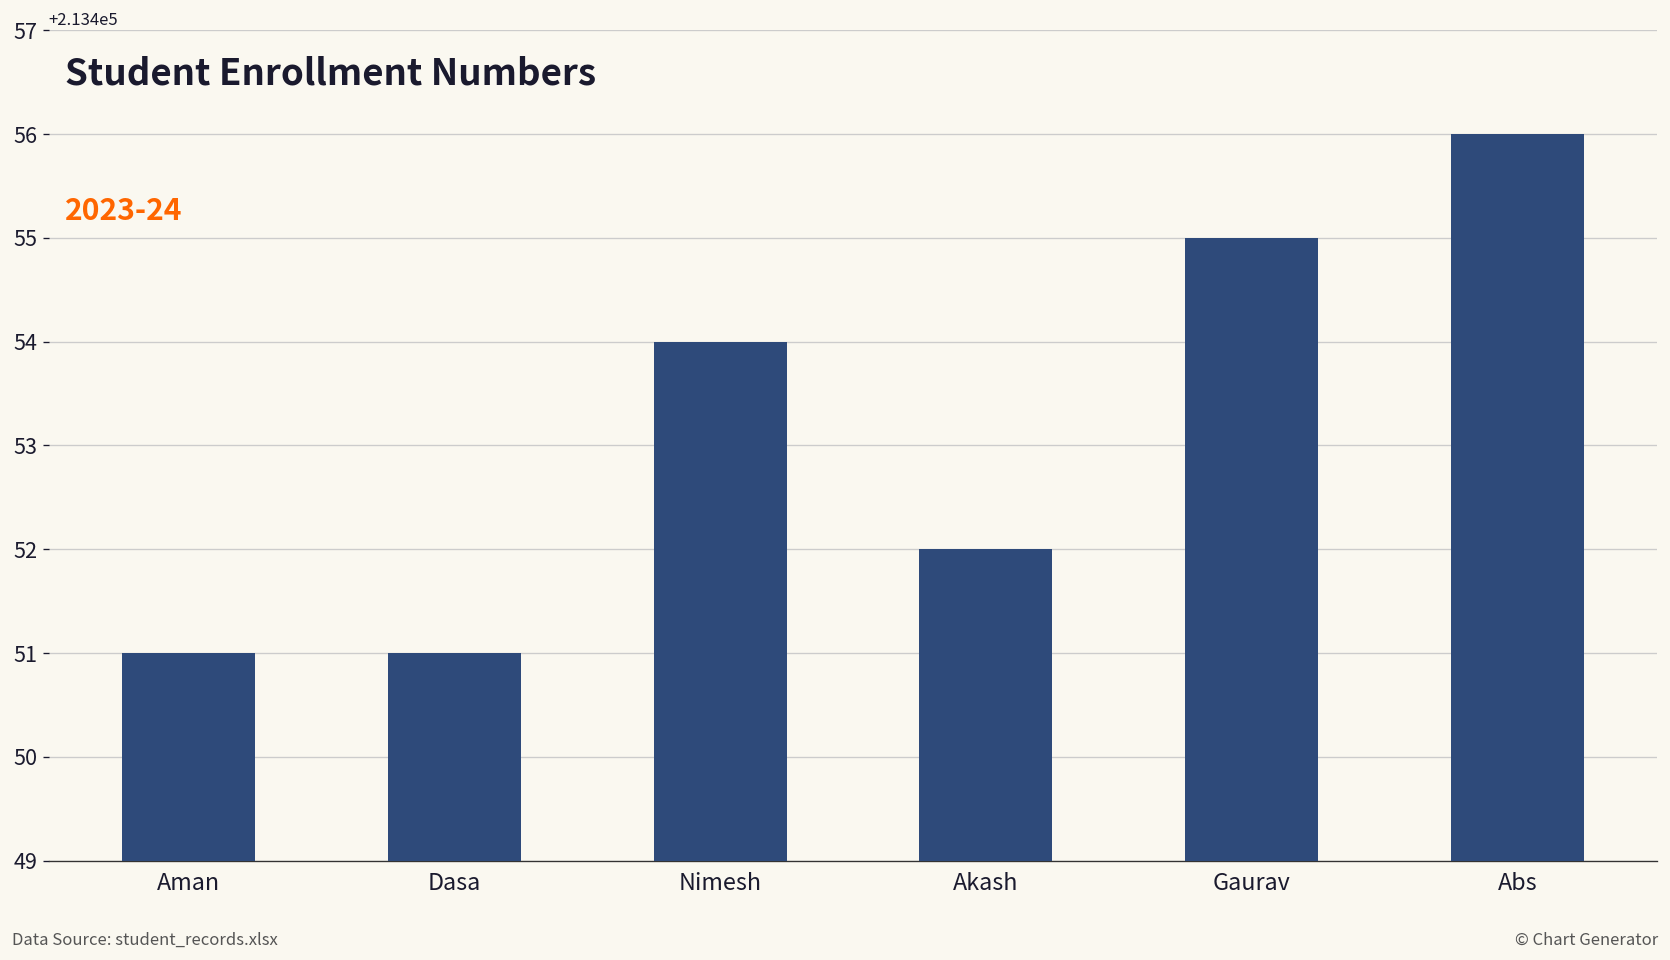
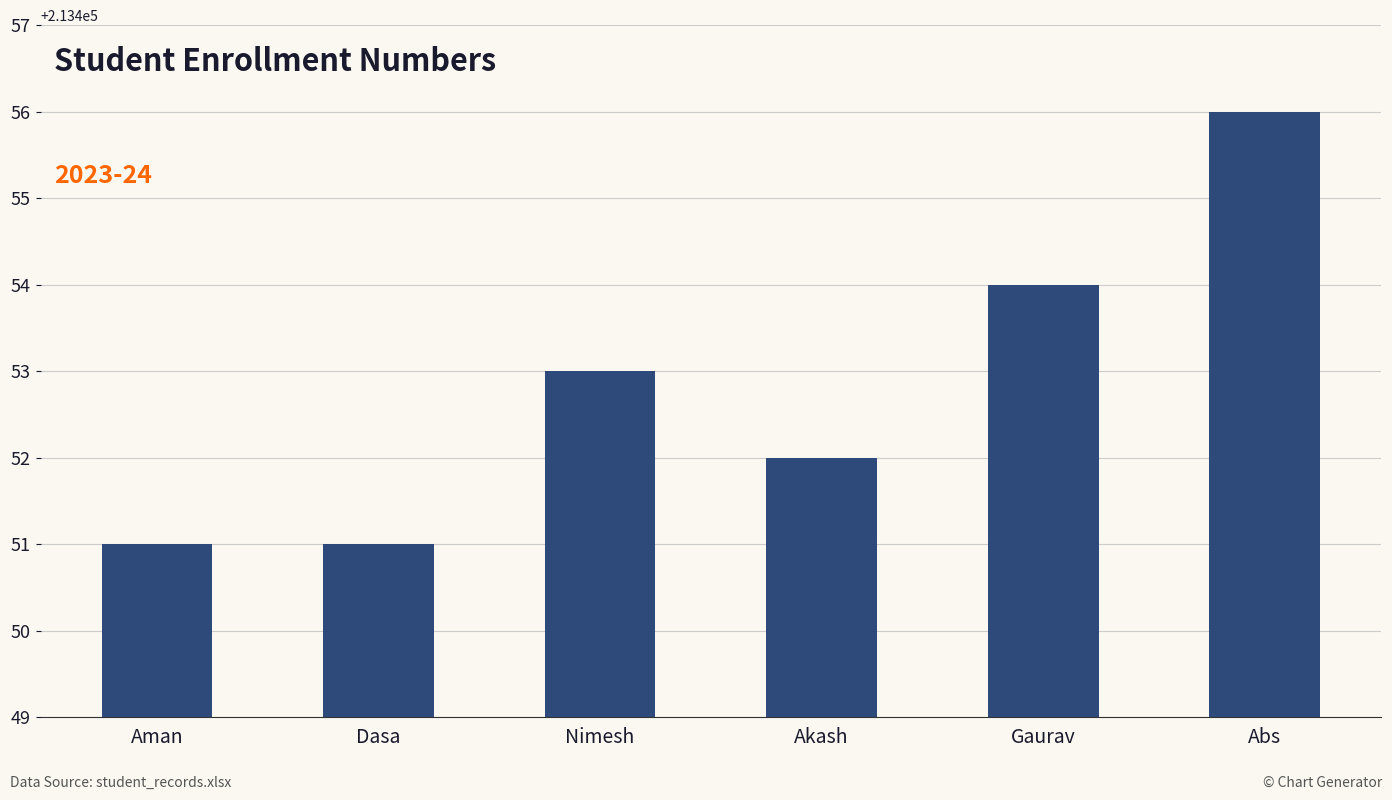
Nimesh: 213454 -> 213453
Gaurav: 213455 -> 213454
